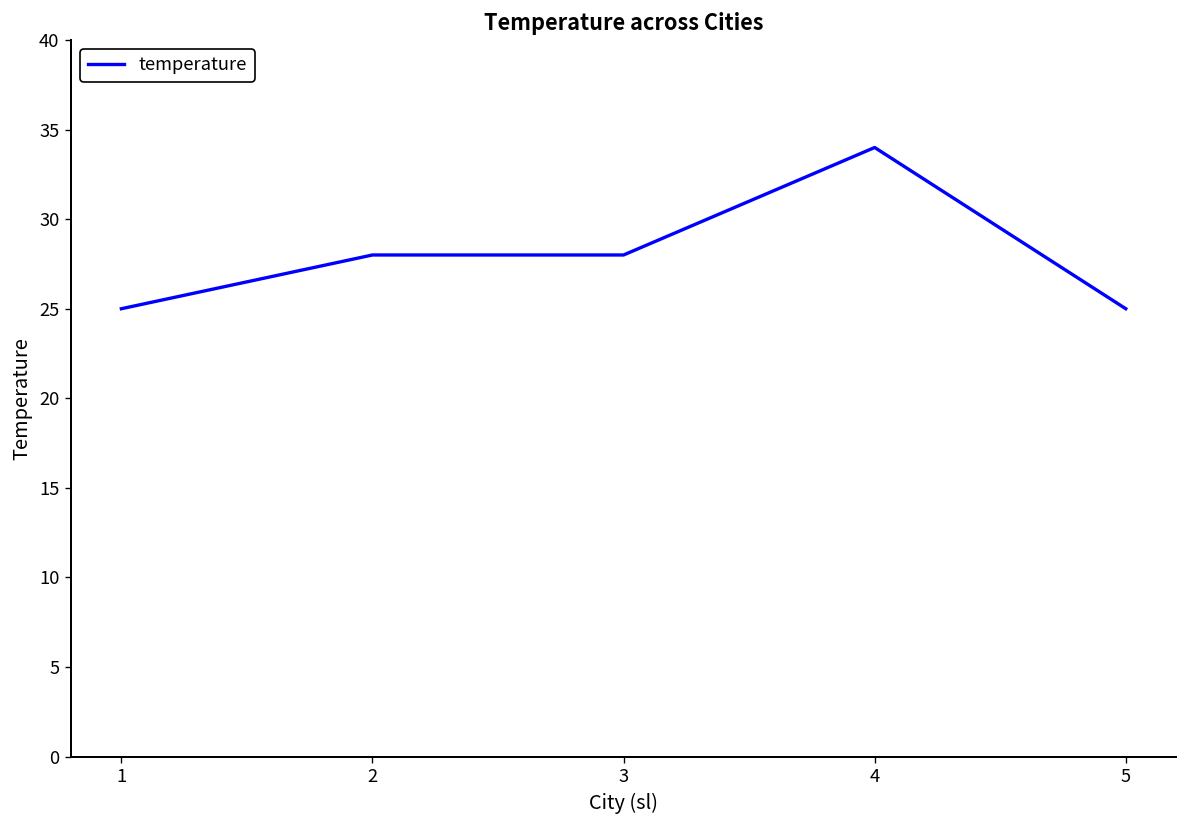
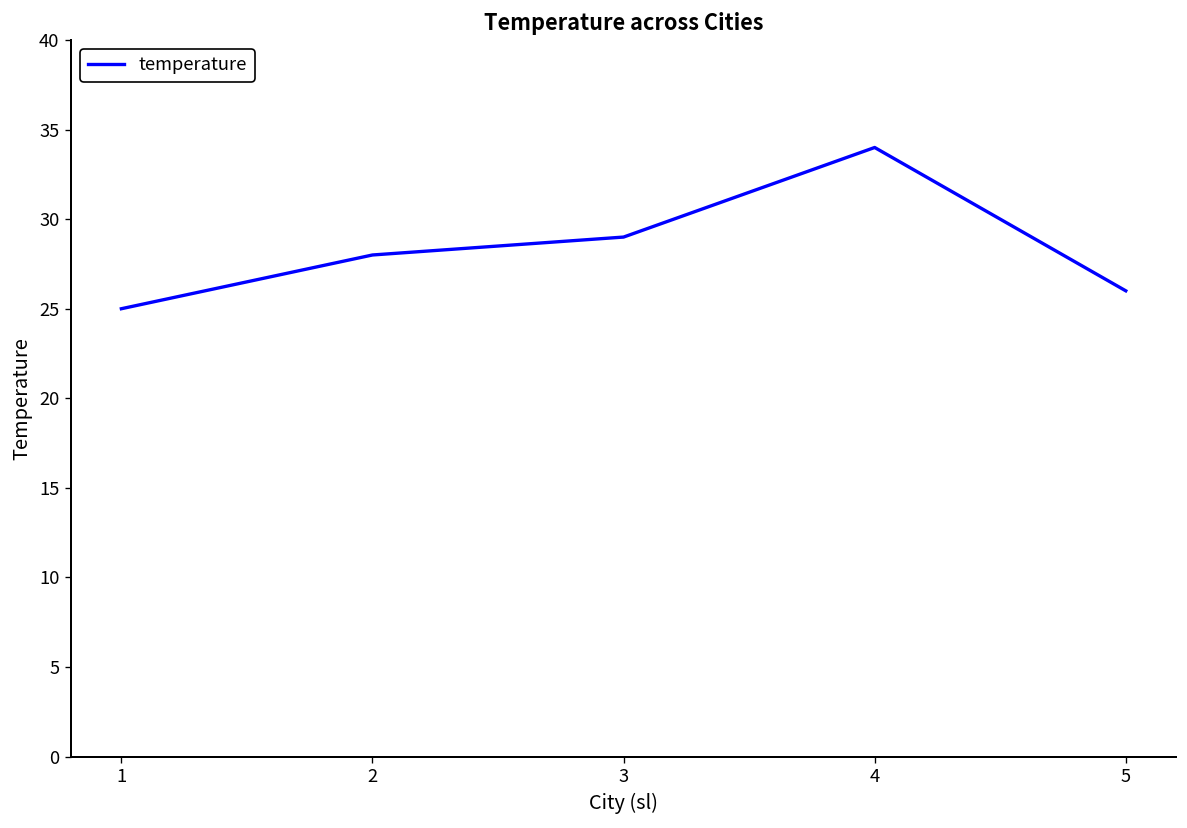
3: 28 -> 29
5: 25 -> 26
